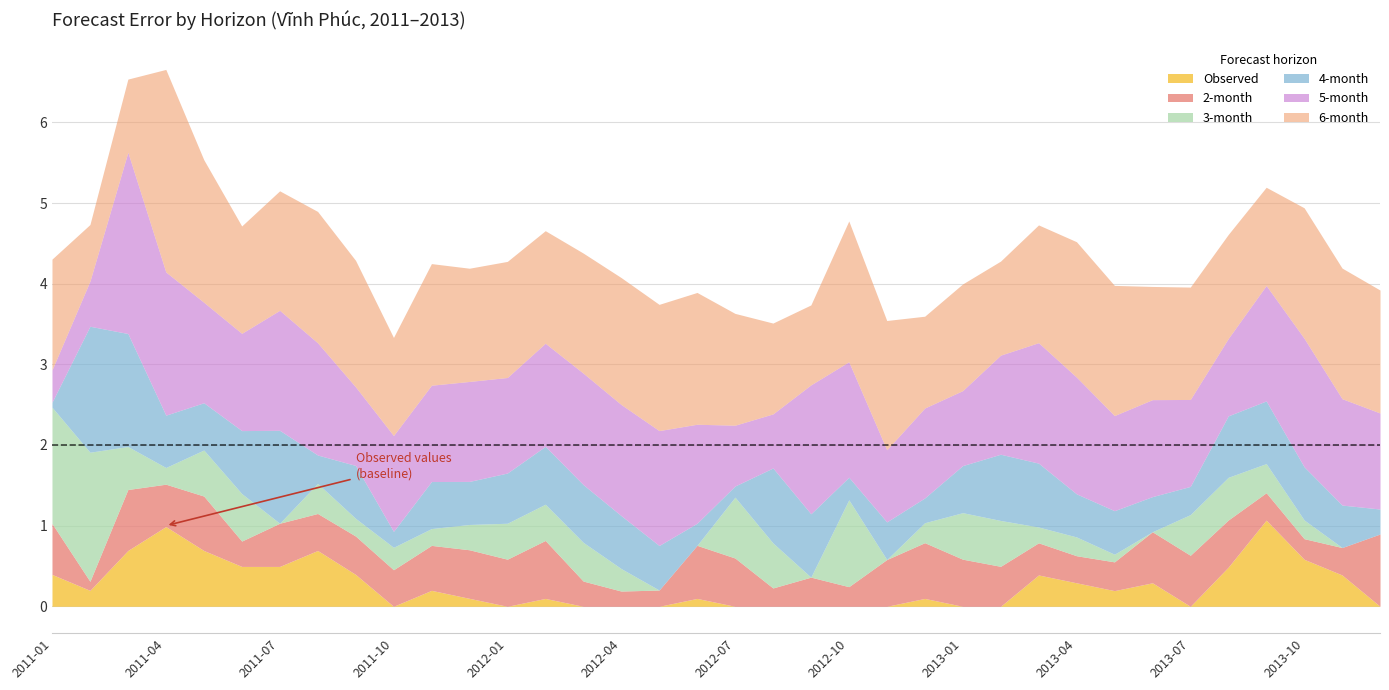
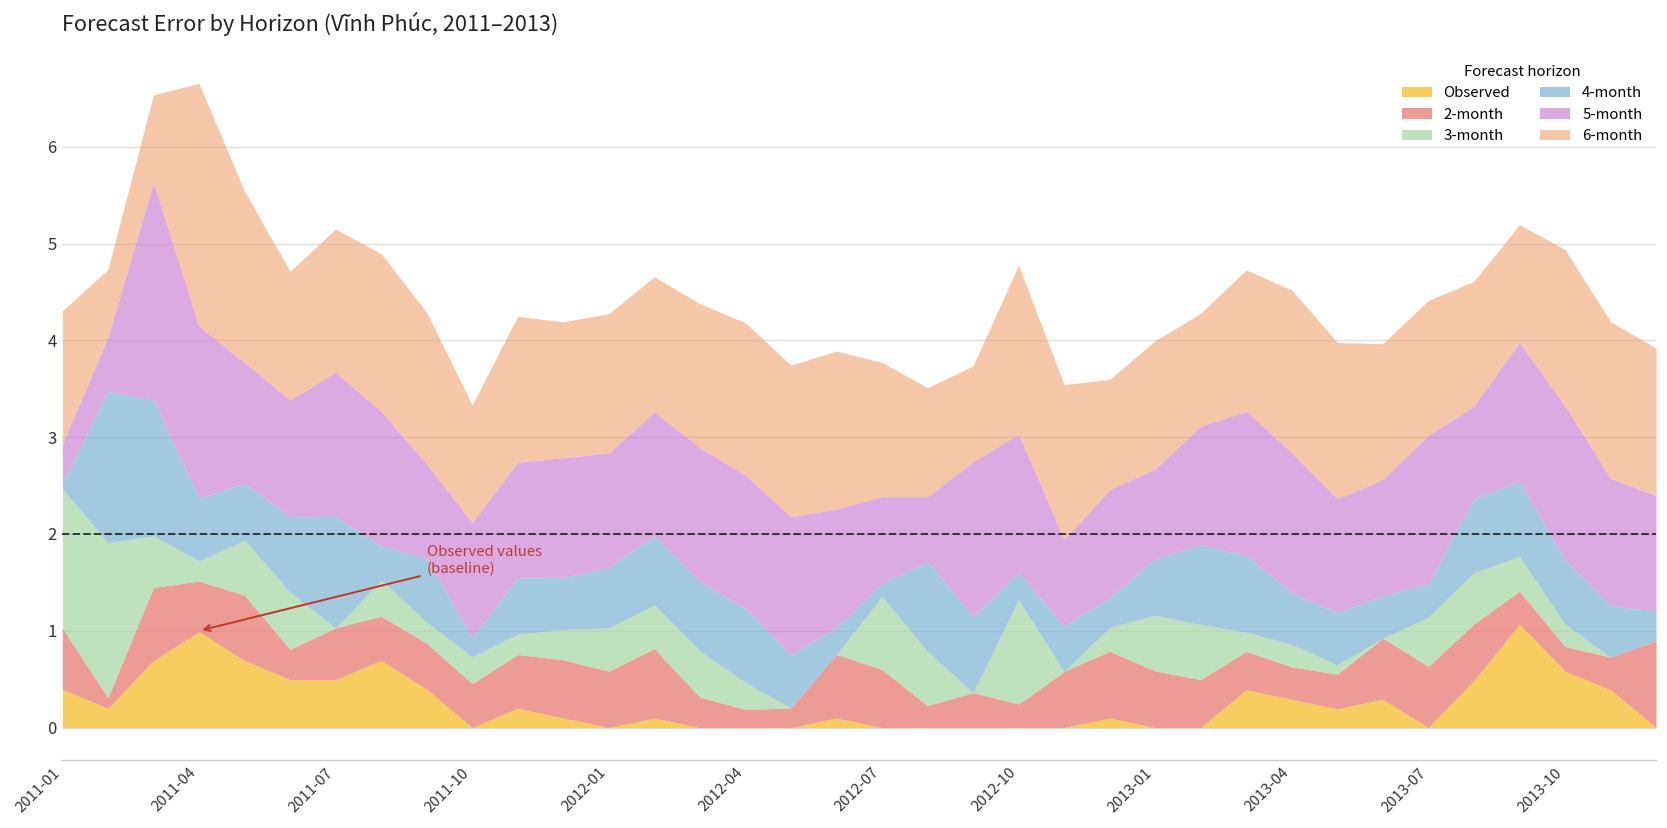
4-month, 2012-04: 0.7 -> 0.8
5-month, 2012-07: 0.8 -> 0.9
5-month, 2013-07: 1.1 -> 1.5
